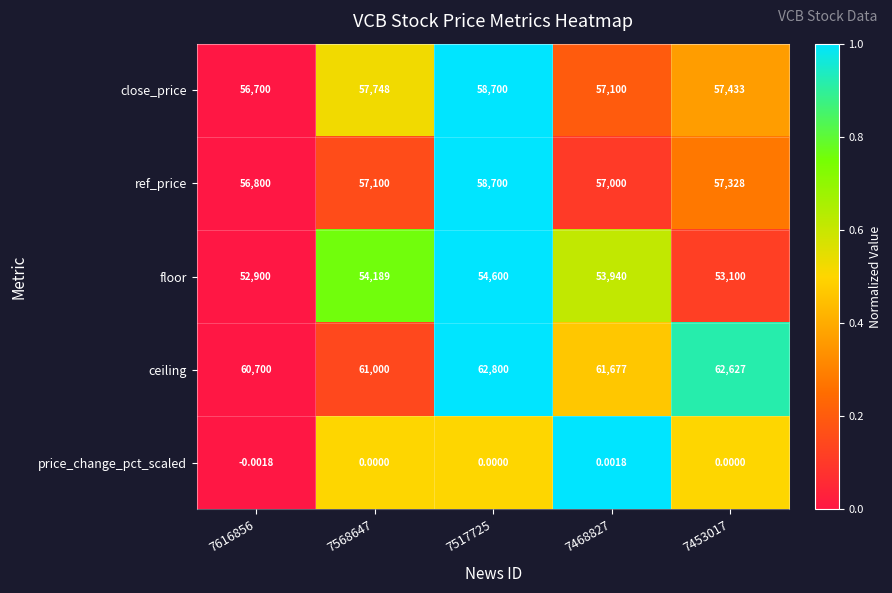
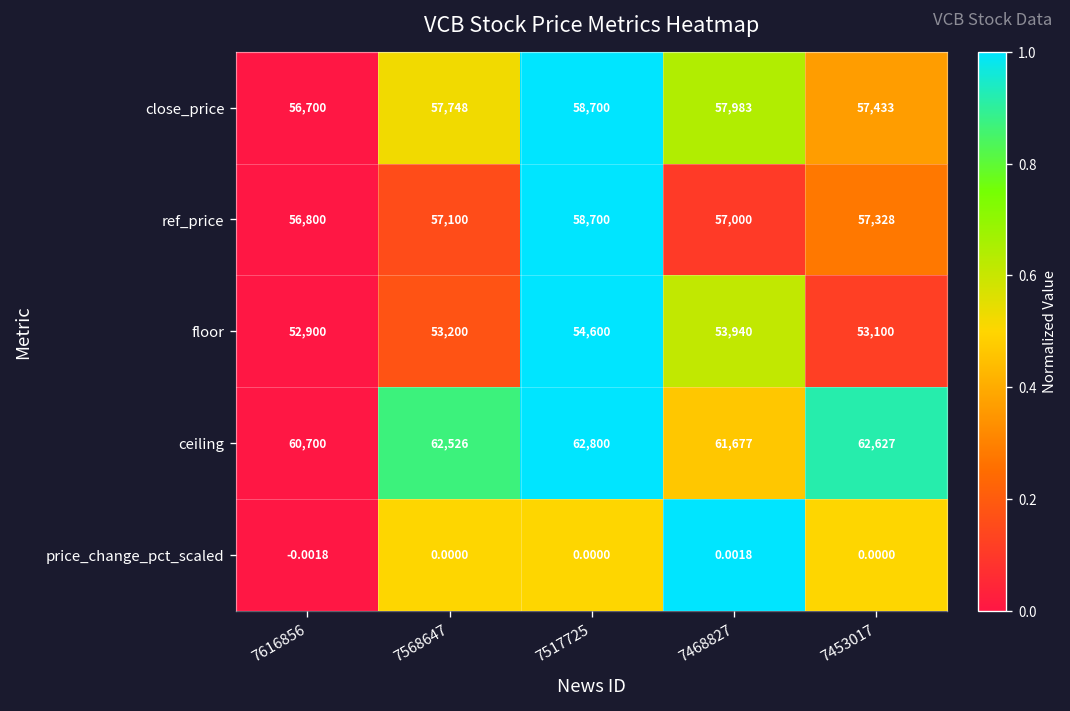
close_price, 7468827: 57,100 -> 57,983
floor, 7568647: 54,189 -> 53,200
ceiling, 7568647: 61,000 -> 62,526
